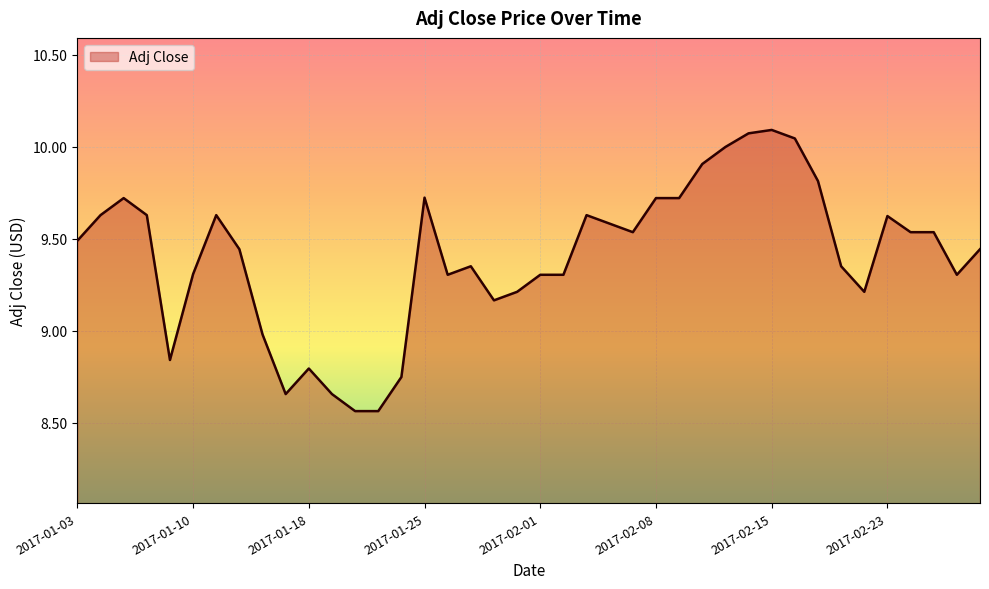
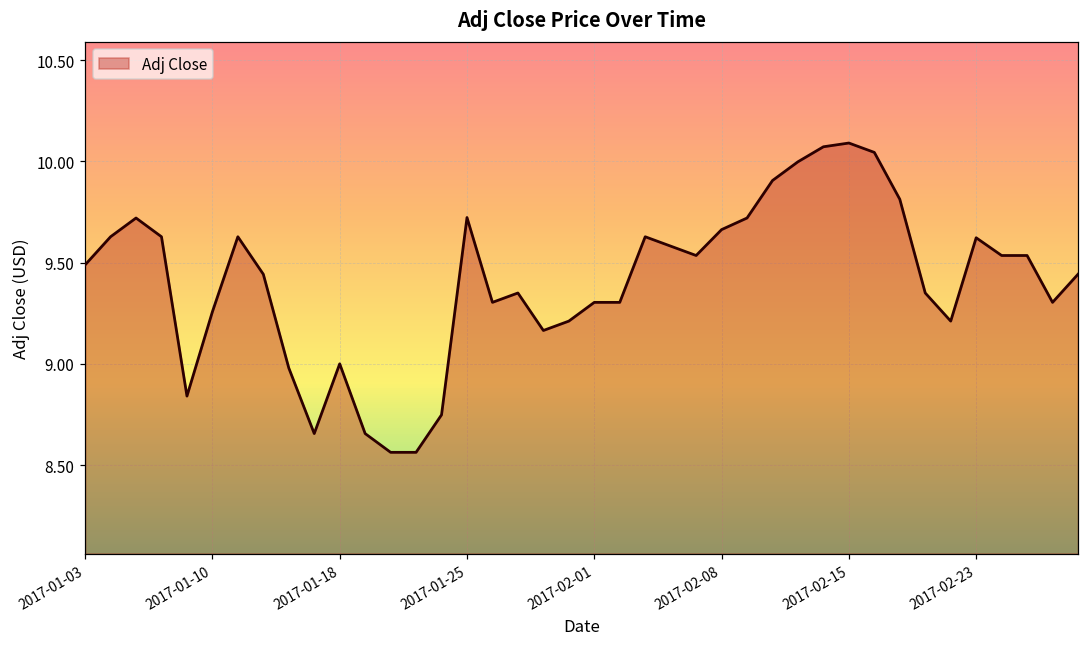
2017-01-10: 9.31 -> 9.26
2017-01-18: 8.79 -> 9.00
2017-02-08: 9.72 -> 9.66
